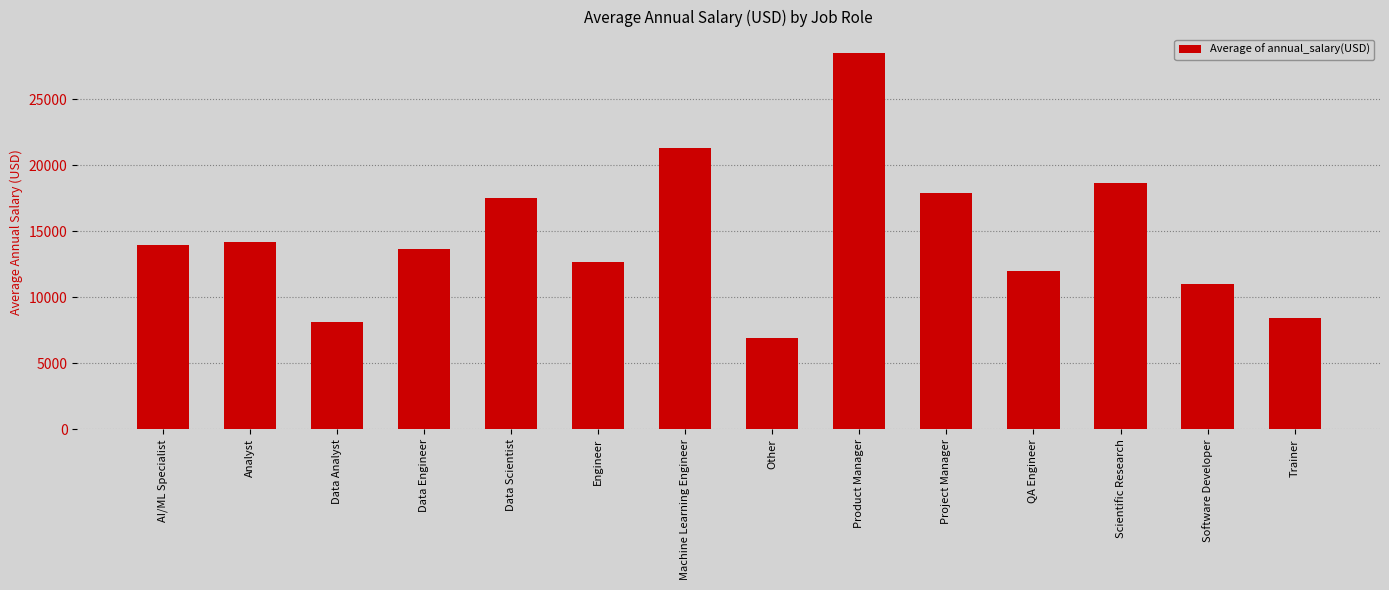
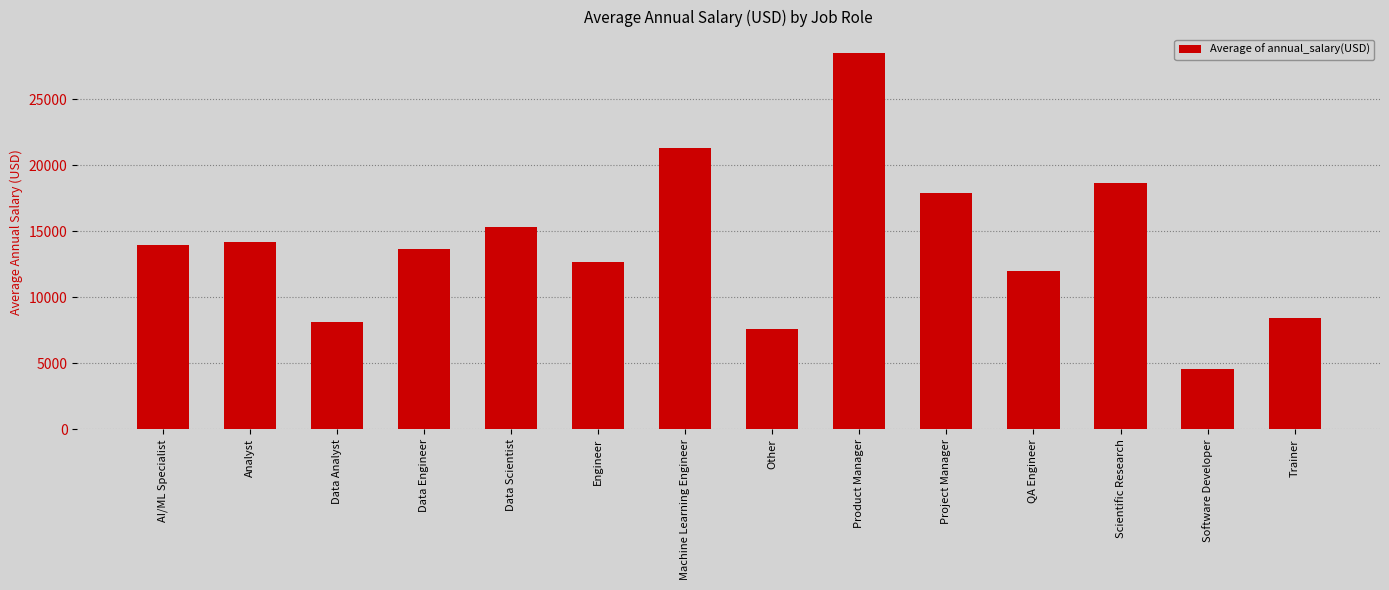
Data Scientist: 17500 -> 15400
Other: 6900 -> 7600
Software Developer: 11000 -> 4600
